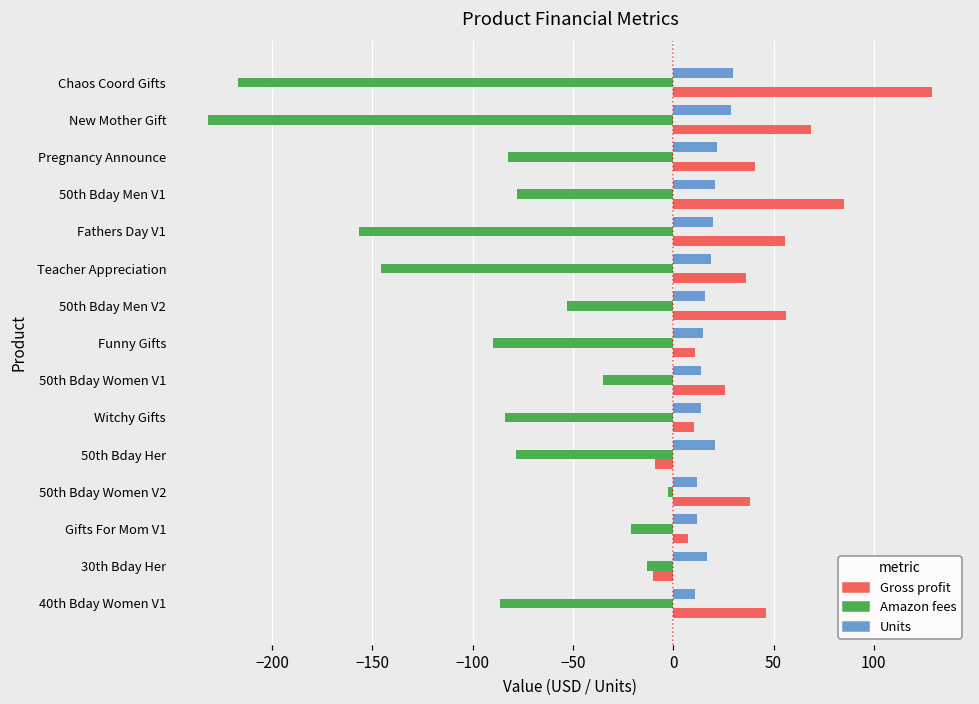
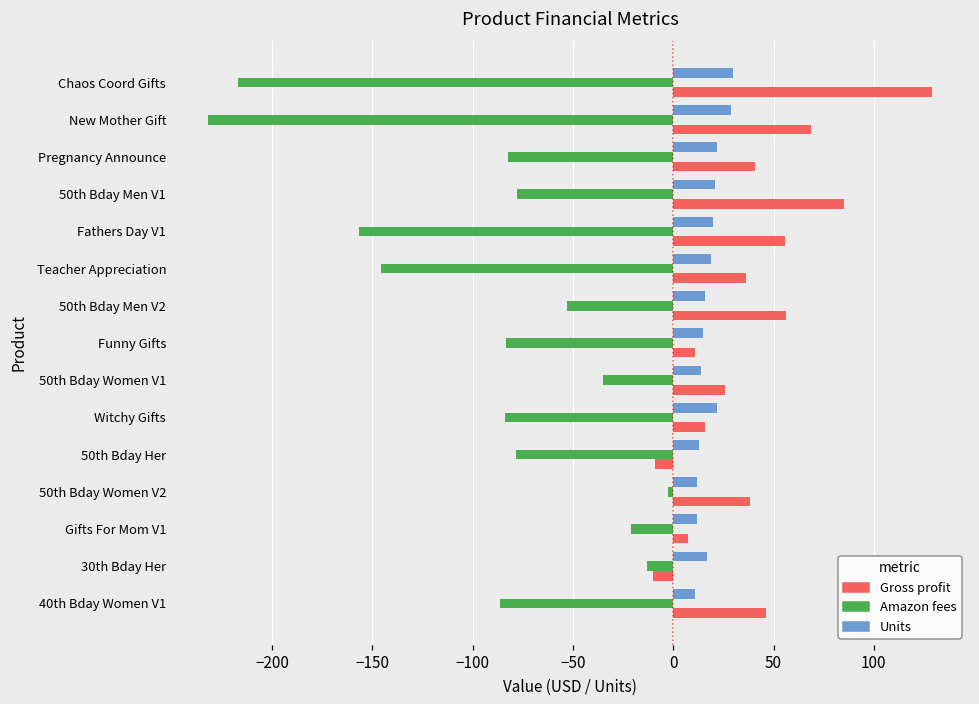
Amazon fees, Funny Gifts: -90 -> -84
Units, Witchy Gifts: 14 -> 22
Gross profit, Witchy Gifts: 10 -> 16
Units, 50th Bday Her: 21 -> 13
